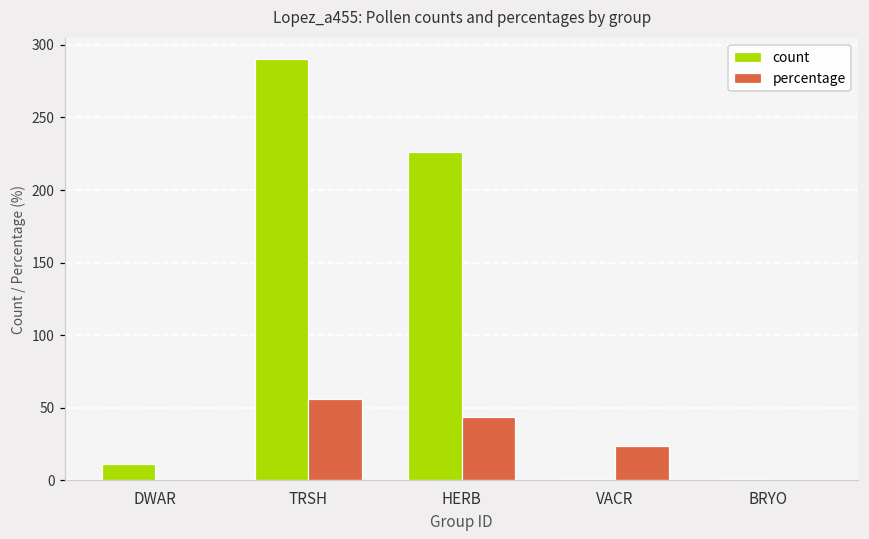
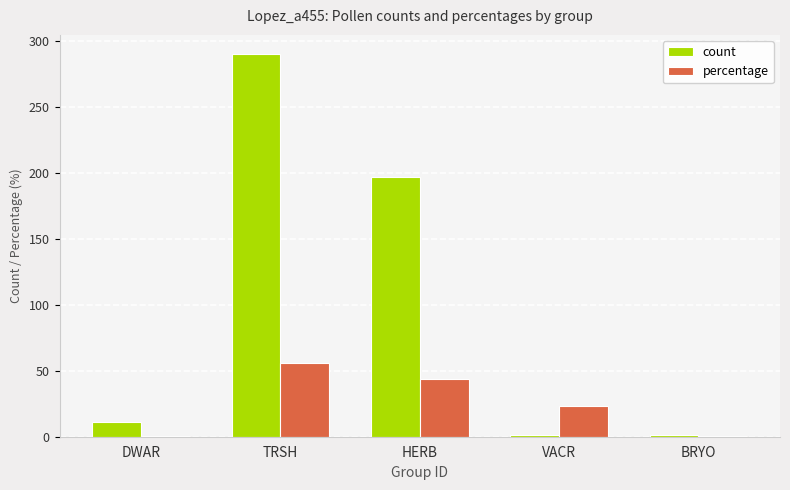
count, HERB: 226 -> 197
